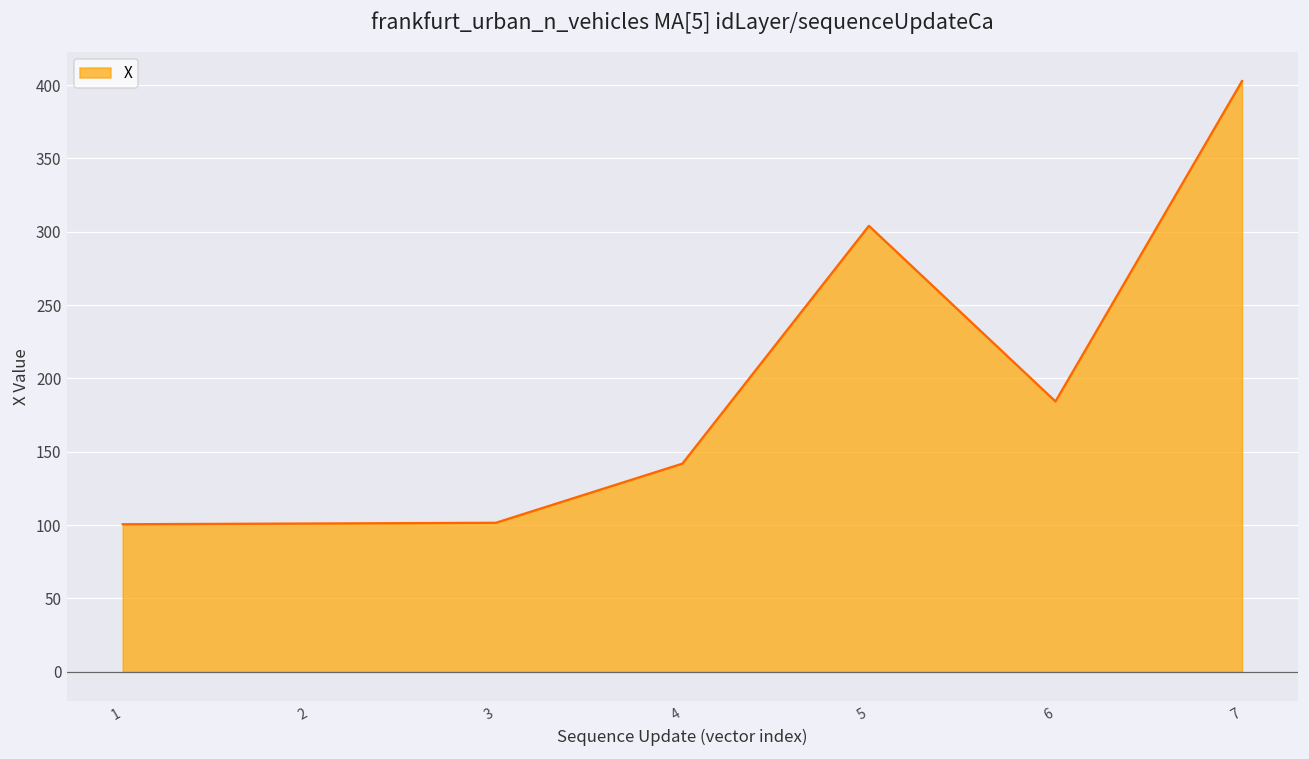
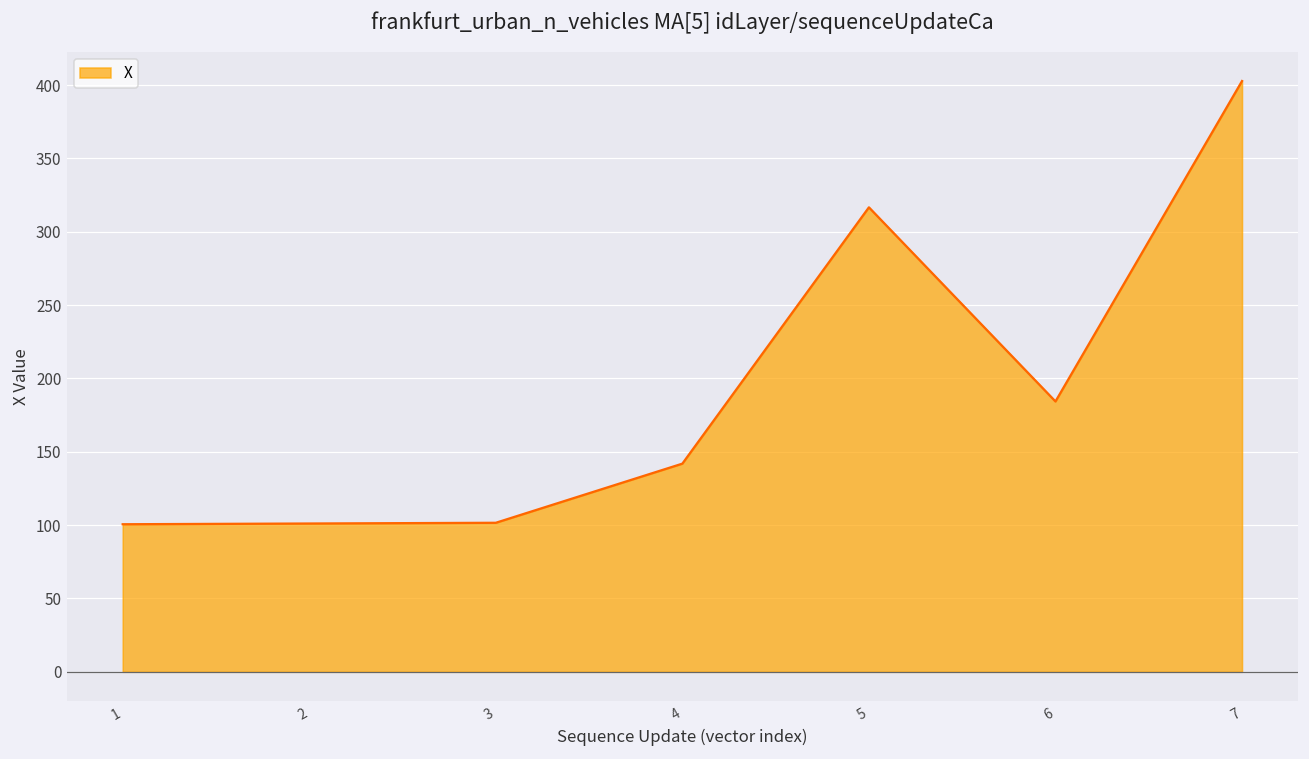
5: 304 -> 317
